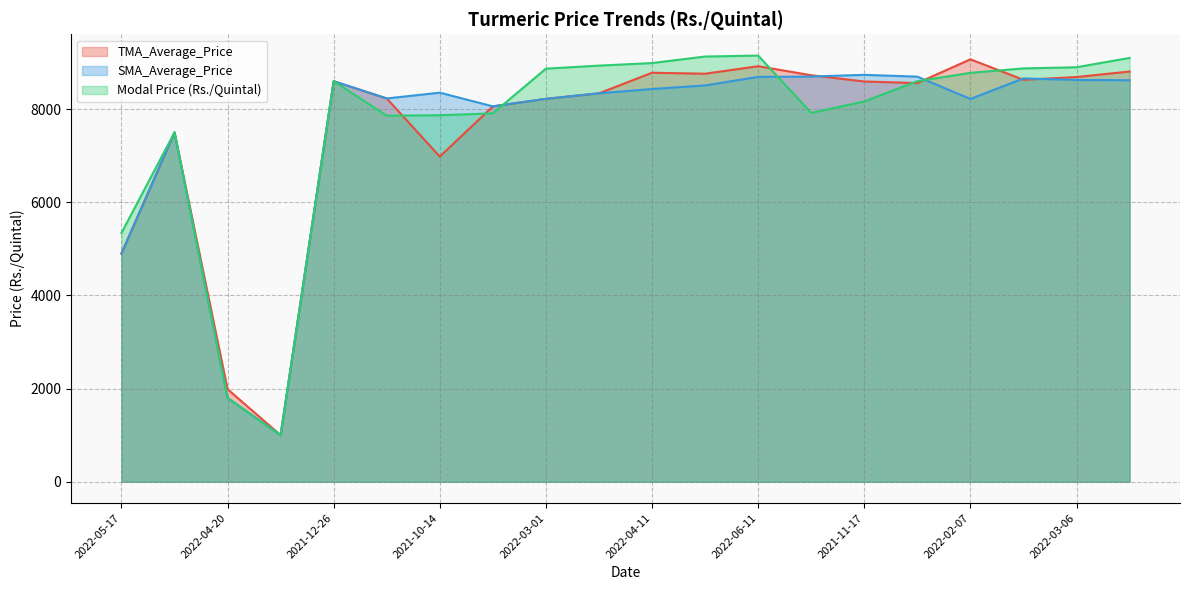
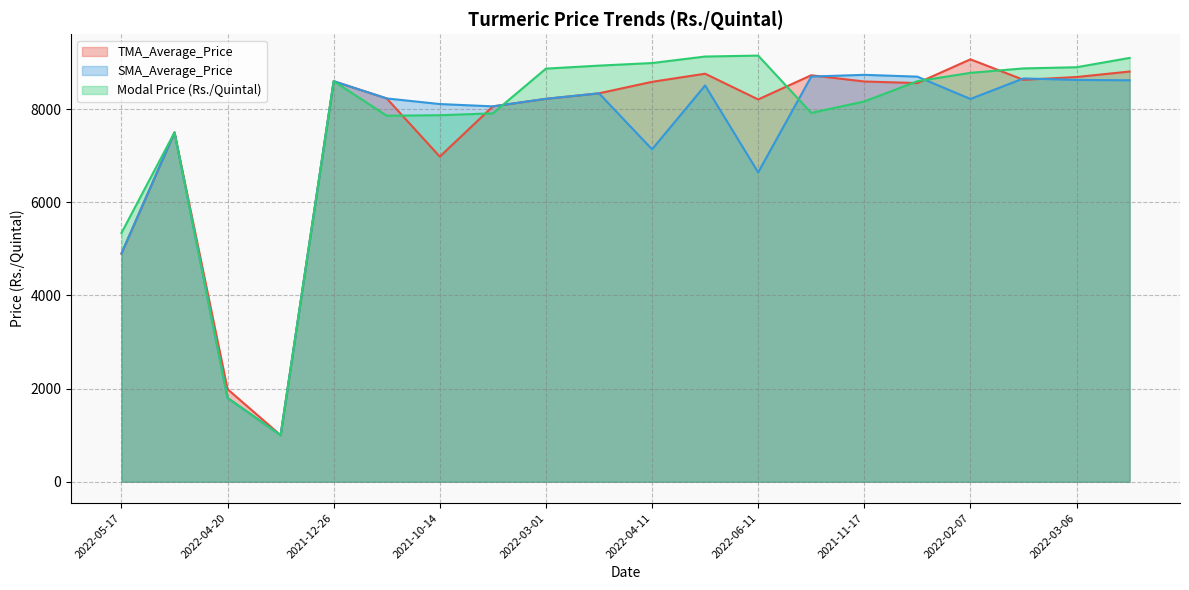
SMA_Average_Price, 2021-10-14: 8400 -> 8100
TMA_Average_Price, 2022-04-11: 8800 -> 8600
SMA_Average_Price, 2022-04-11: 8400 -> 7100
TMA_Average_Price, 2022-06-11: 8900 -> 8200
SMA_Average_Price, 2022-06-11: 8700 -> 6600
